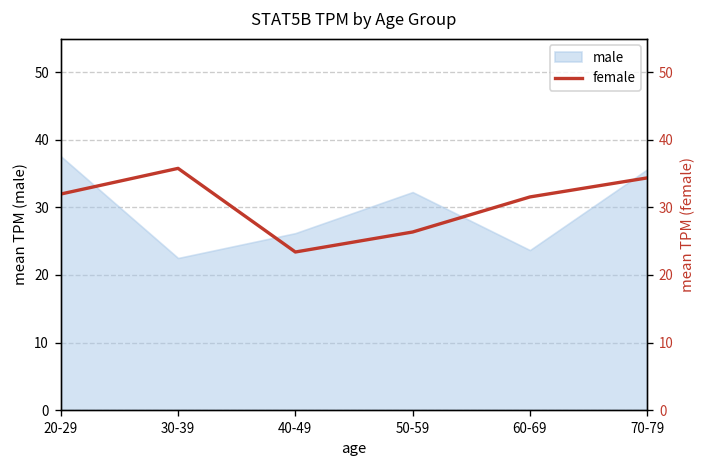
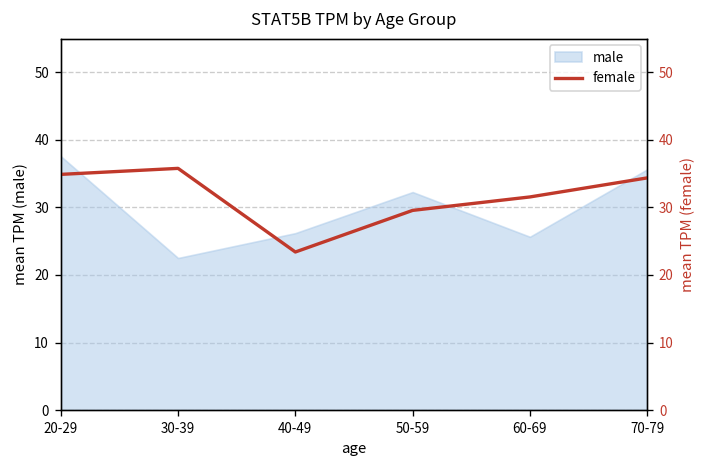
male, 60-69: 24 -> 26
female, 20-29: 32 -> 35
female, 50-59: 26 -> 30
